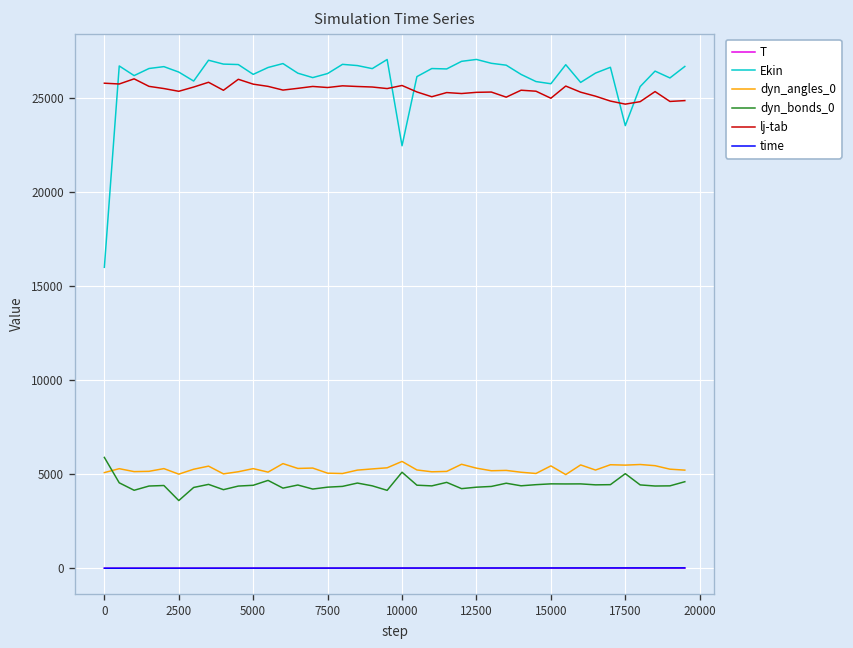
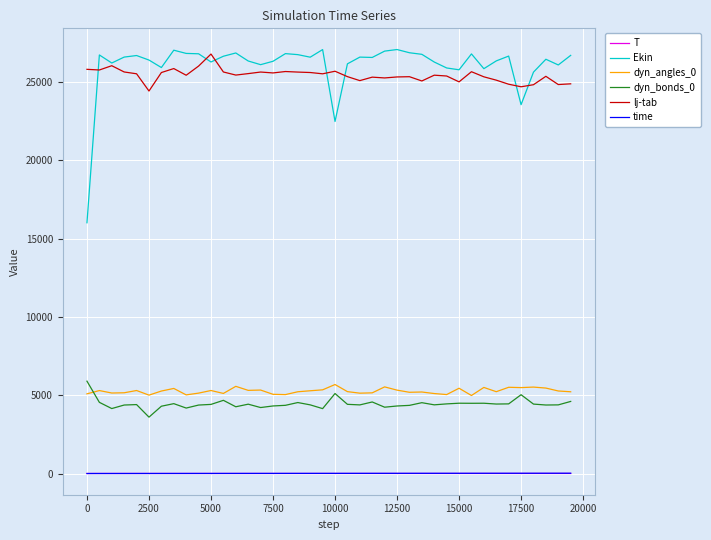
lj-tab, 2500: 25400 -> 24400
lj-tab, 5000: 25800 -> 26800
